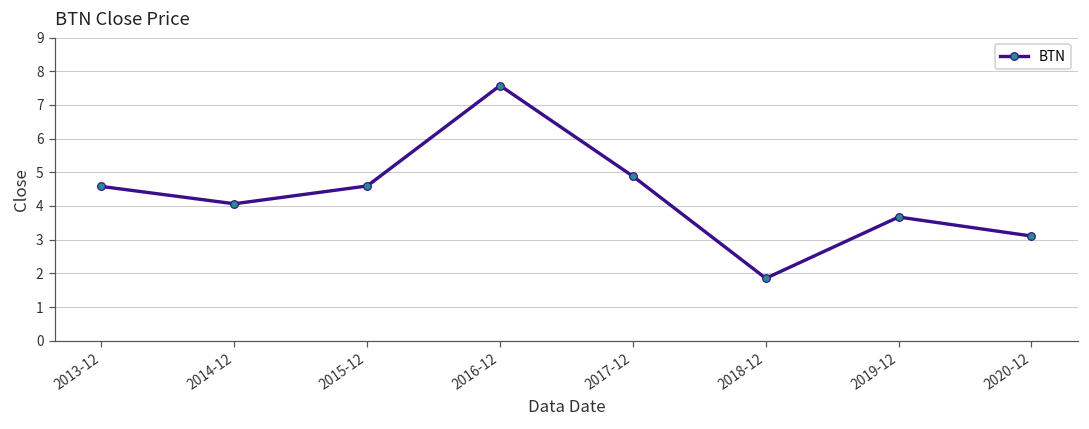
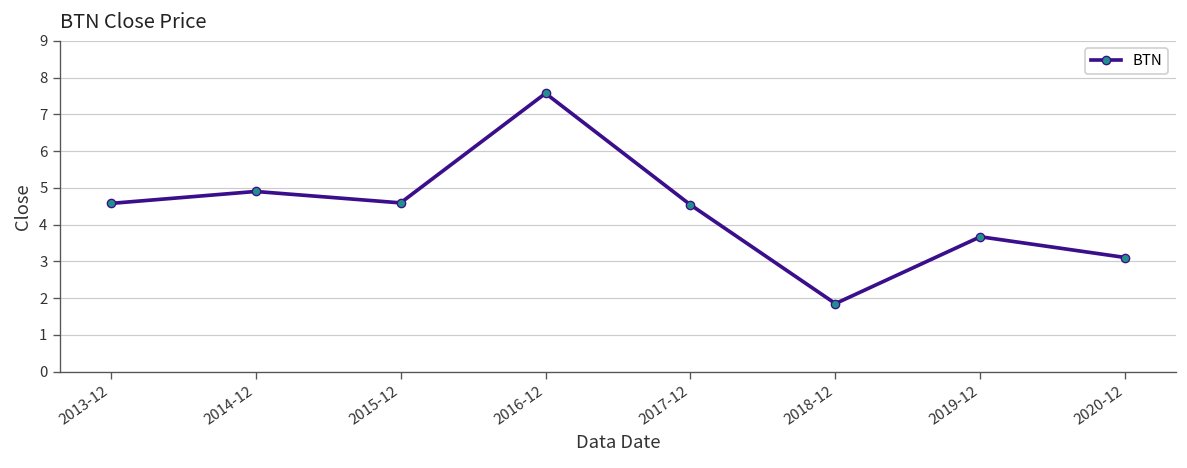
2014-12: 4.1 -> 4.9
2017-12: 4.9 -> 4.5
